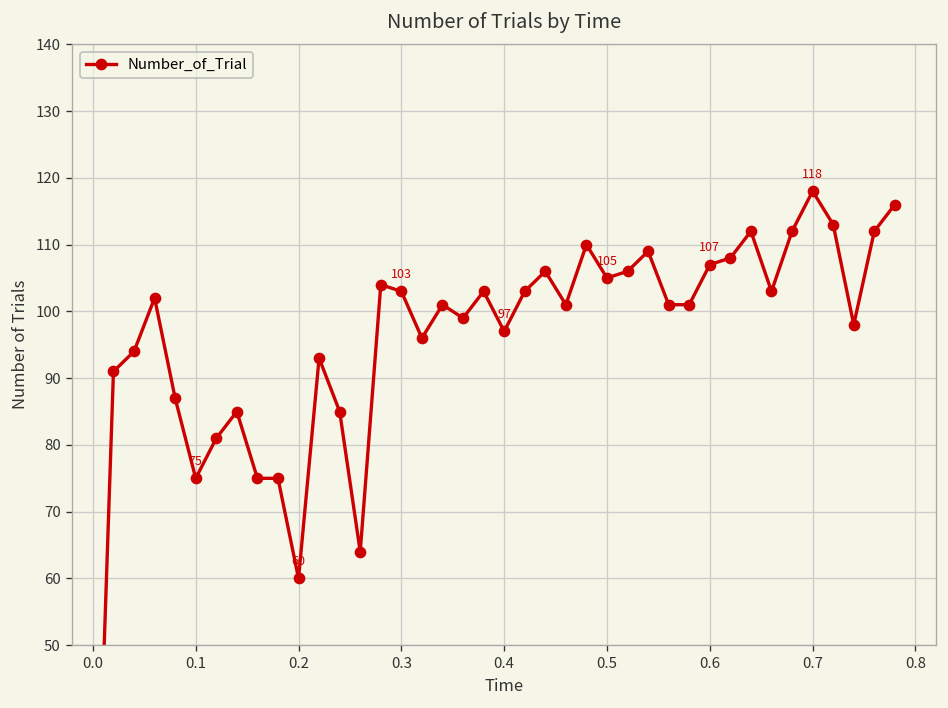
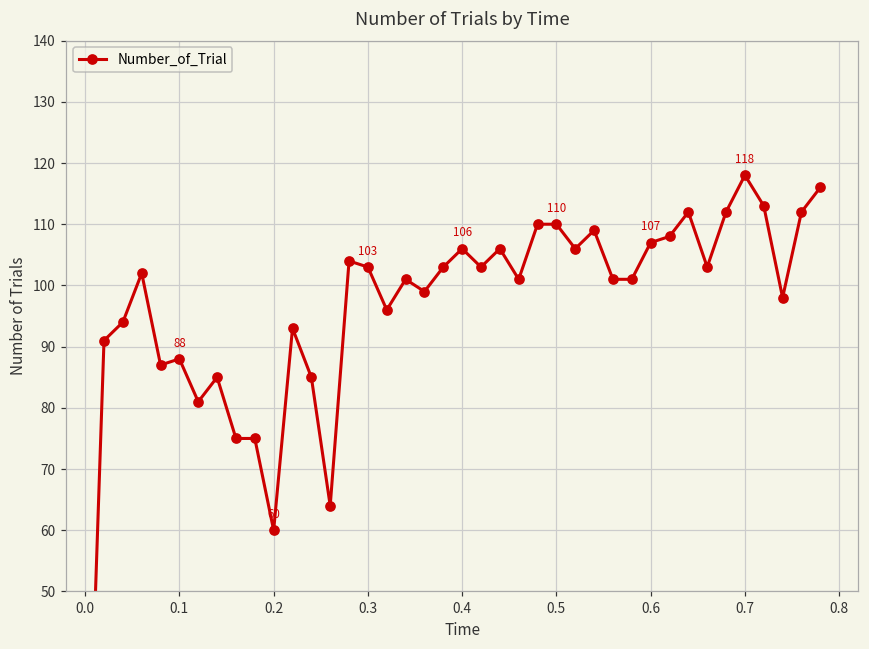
0.1: 75 -> 88
0.4: 97 -> 106
0.5: 105 -> 110
